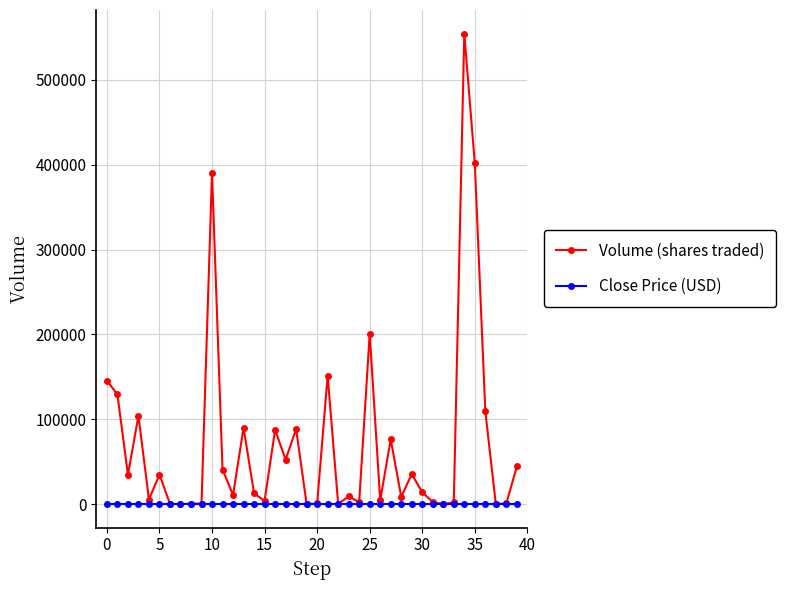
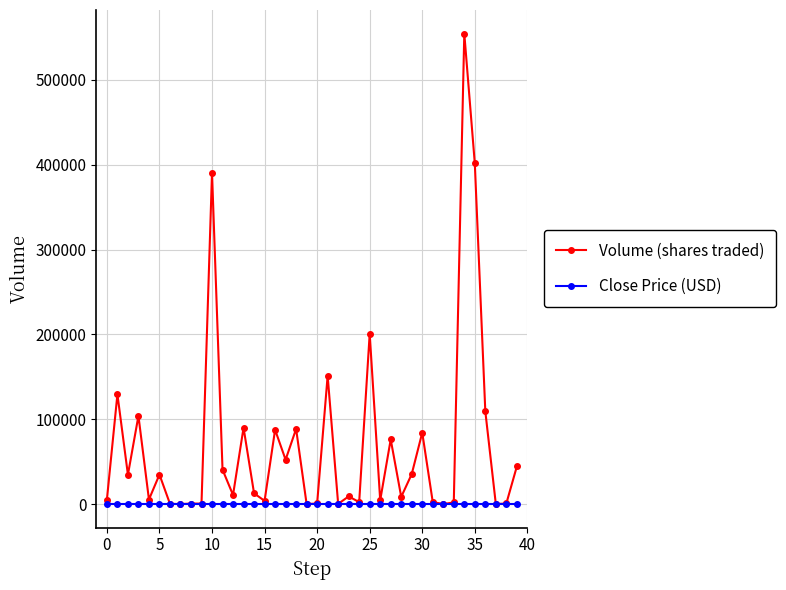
Volume (shares traded), 0: 150000 -> 10000
Volume (shares traded), 30: 10000 -> 80000
